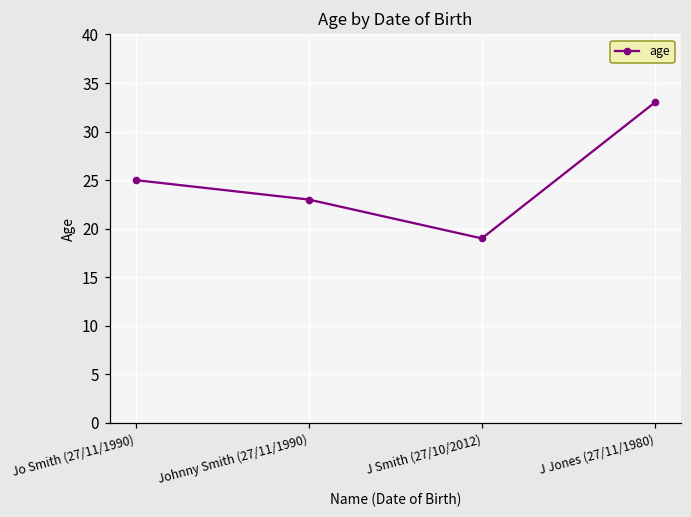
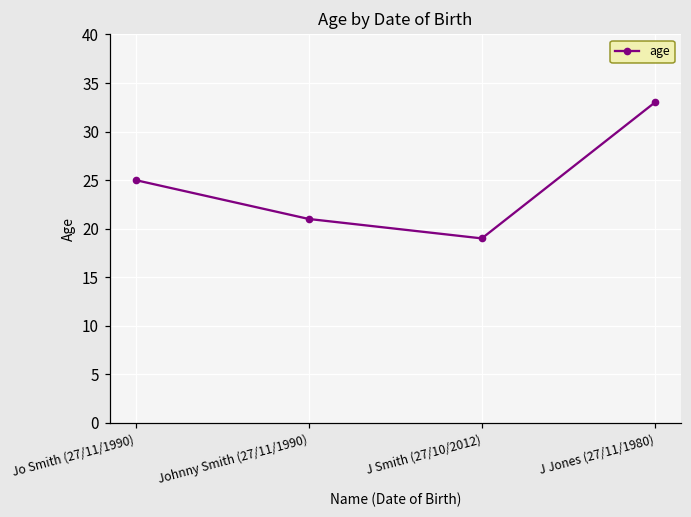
Johnny Smith (27/11/1990): 23 -> 21
